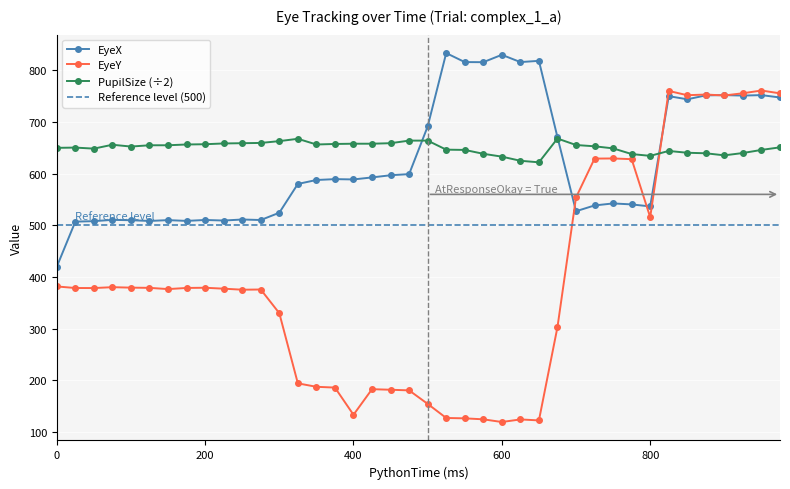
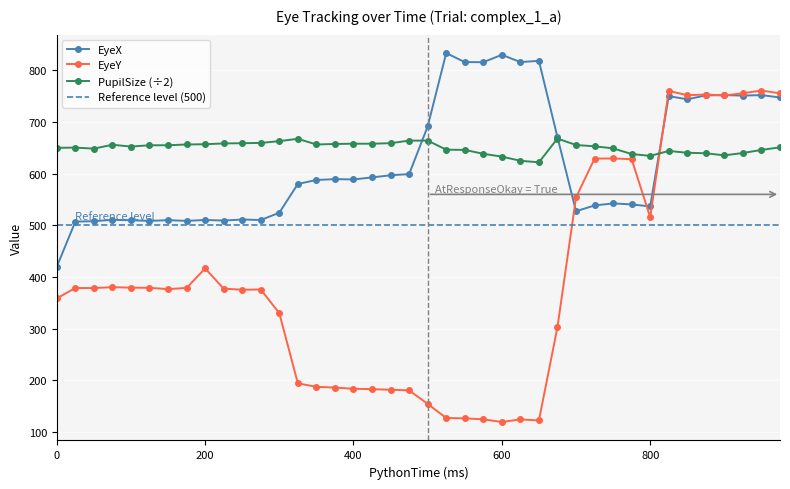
EyeY, 0: 380 -> 360
EyeY, 200: 380 -> 420
EyeY, 400: 130 -> 180
